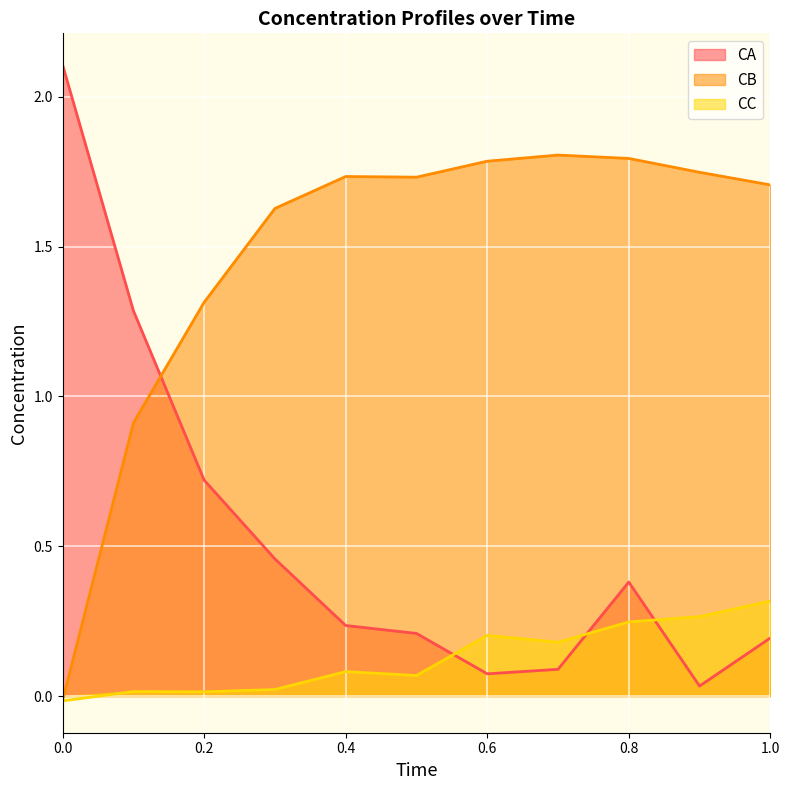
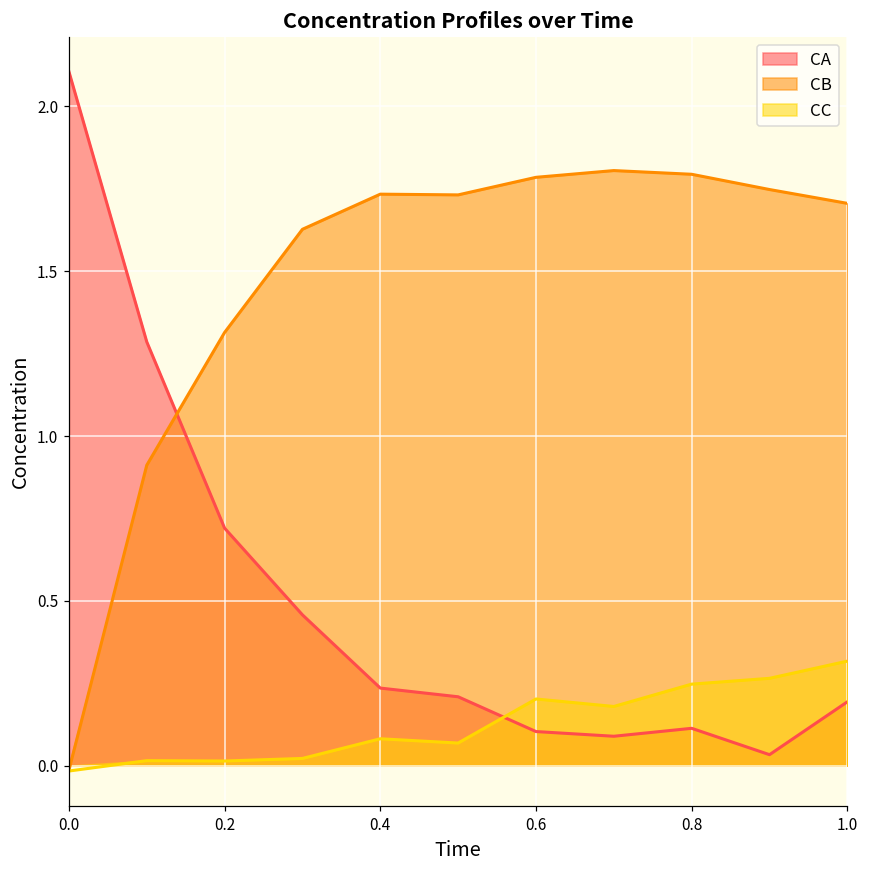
CA, 0.6: 0.07 -> 0.10
CA, 0.8: 0.38 -> 0.11
